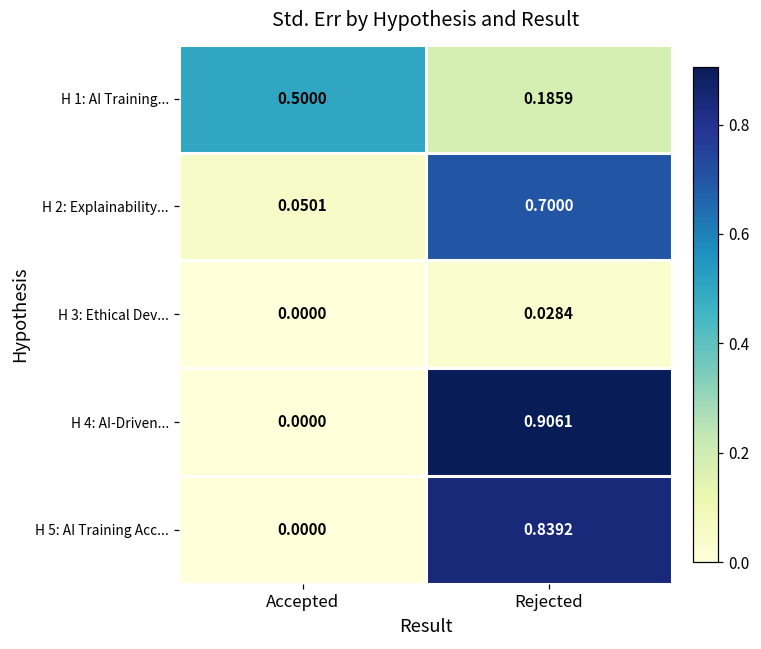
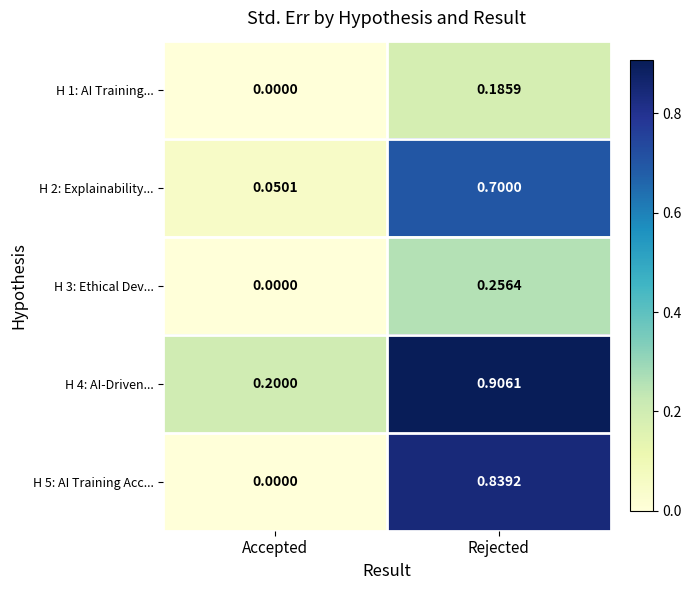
H 1: AI Training..., Accepted: 0.5000 -> 0.0000
H 3: Ethical Dev..., Rejected: 0.0284 -> 0.2564
H 4: AI-Driven..., Accepted: 0.0000 -> 0.2000
